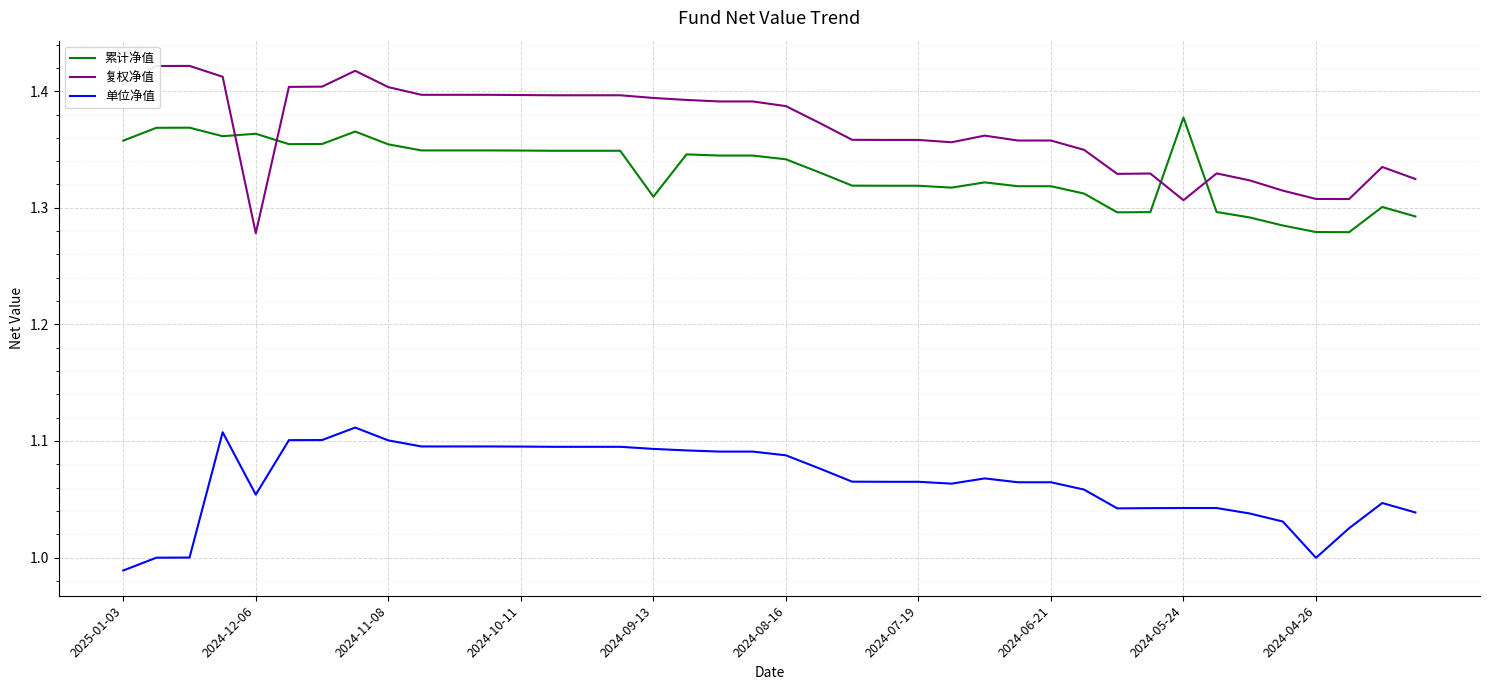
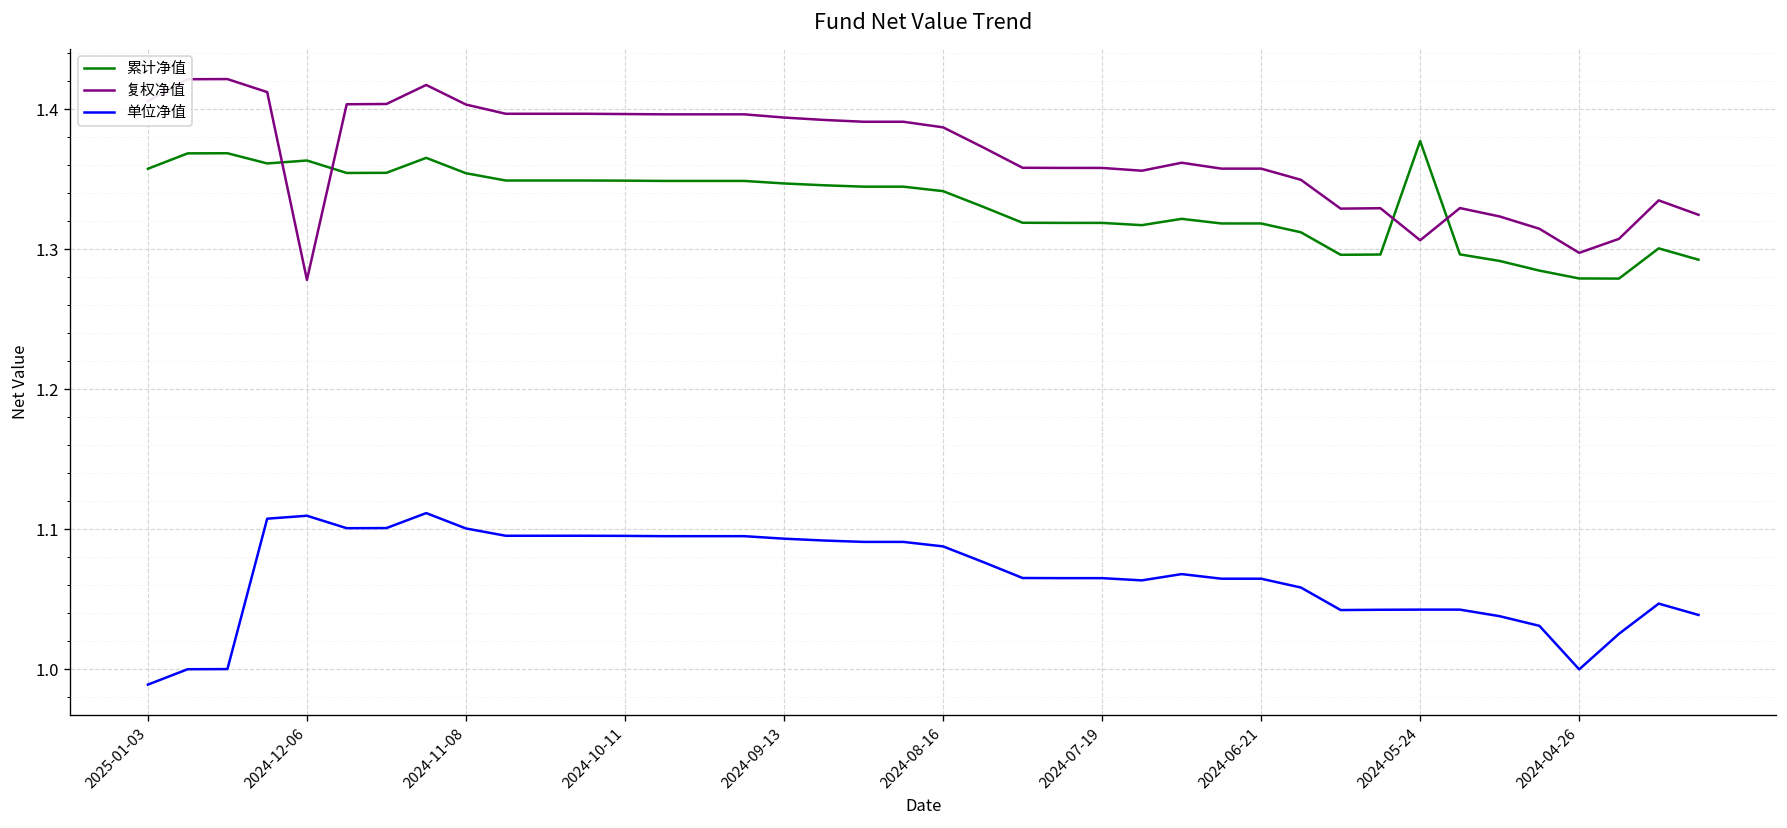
单位净值, 2024-12-06: 1.054 -> 1.110
累计净值, 2024-09-13: 1.310 -> 1.347
复权净值, 2024-04-26: 1.308 -> 1.298
